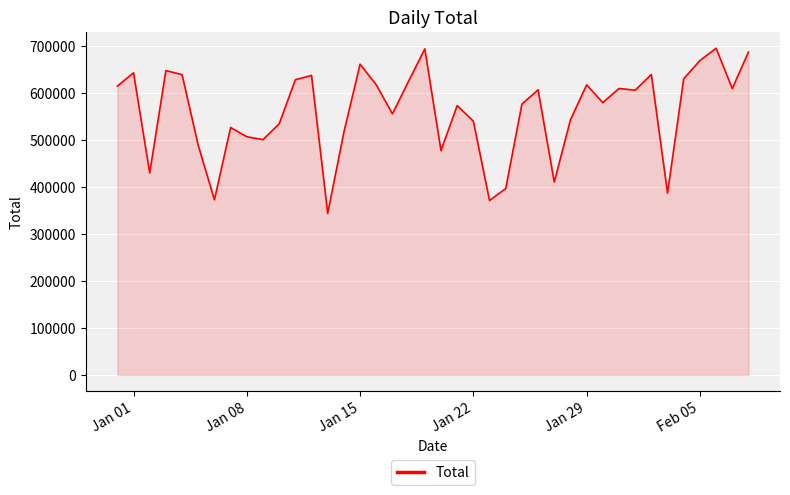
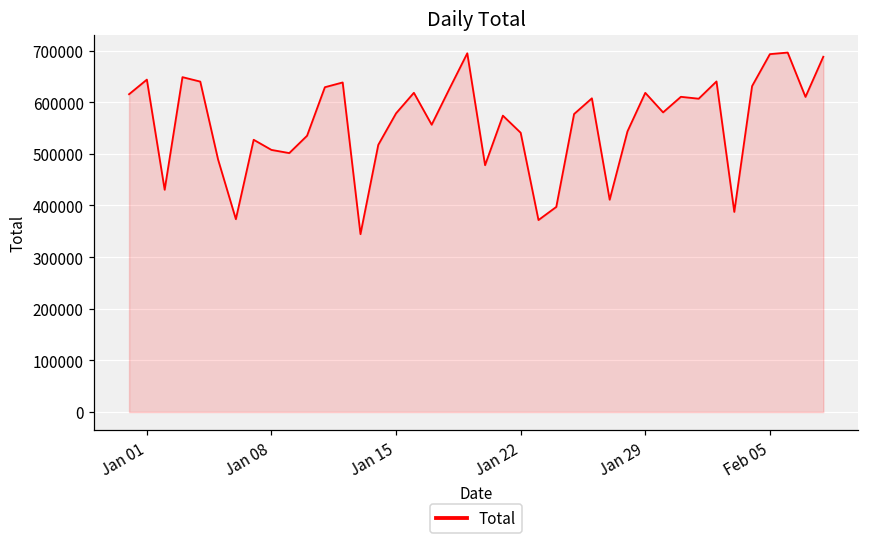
Jan 15: 660000 -> 580000
Feb 05: 670000 -> 690000
